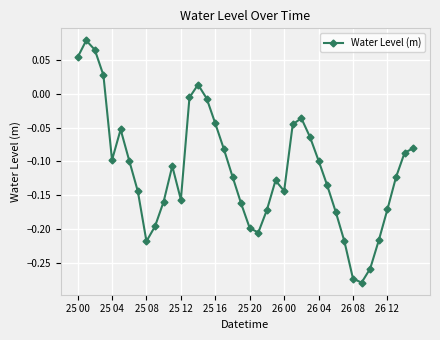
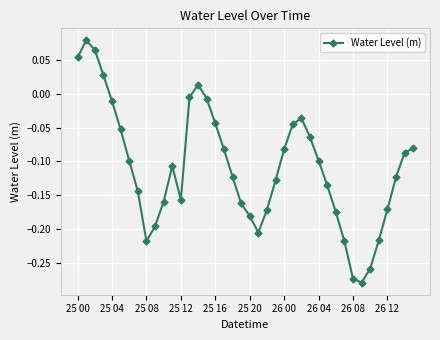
25 04: -0.10 -> -0.01
25 20: -0.20 -> -0.18
26 00: -0.14 -> -0.08
